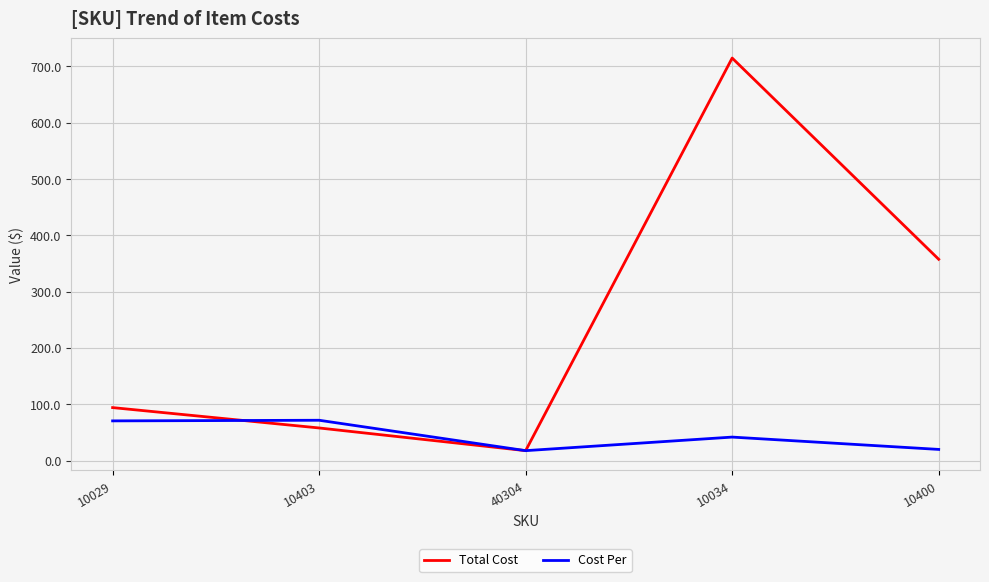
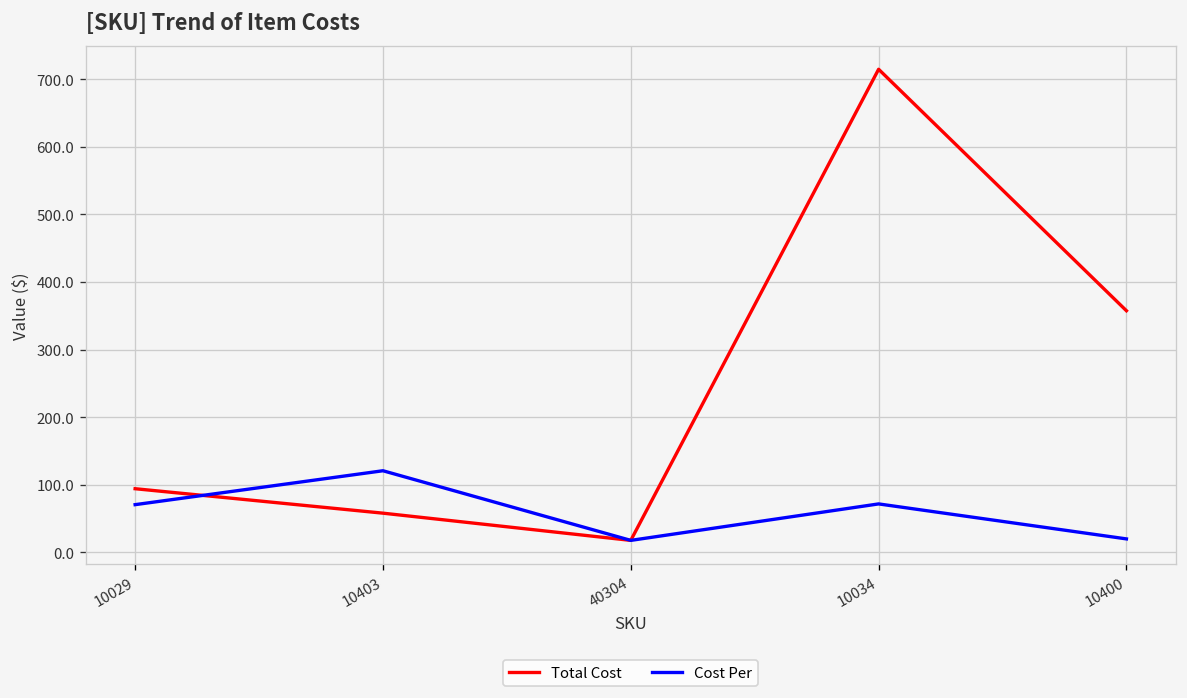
Cost Per, 10403: 70 -> 120
Cost Per, 10034: 40 -> 70
